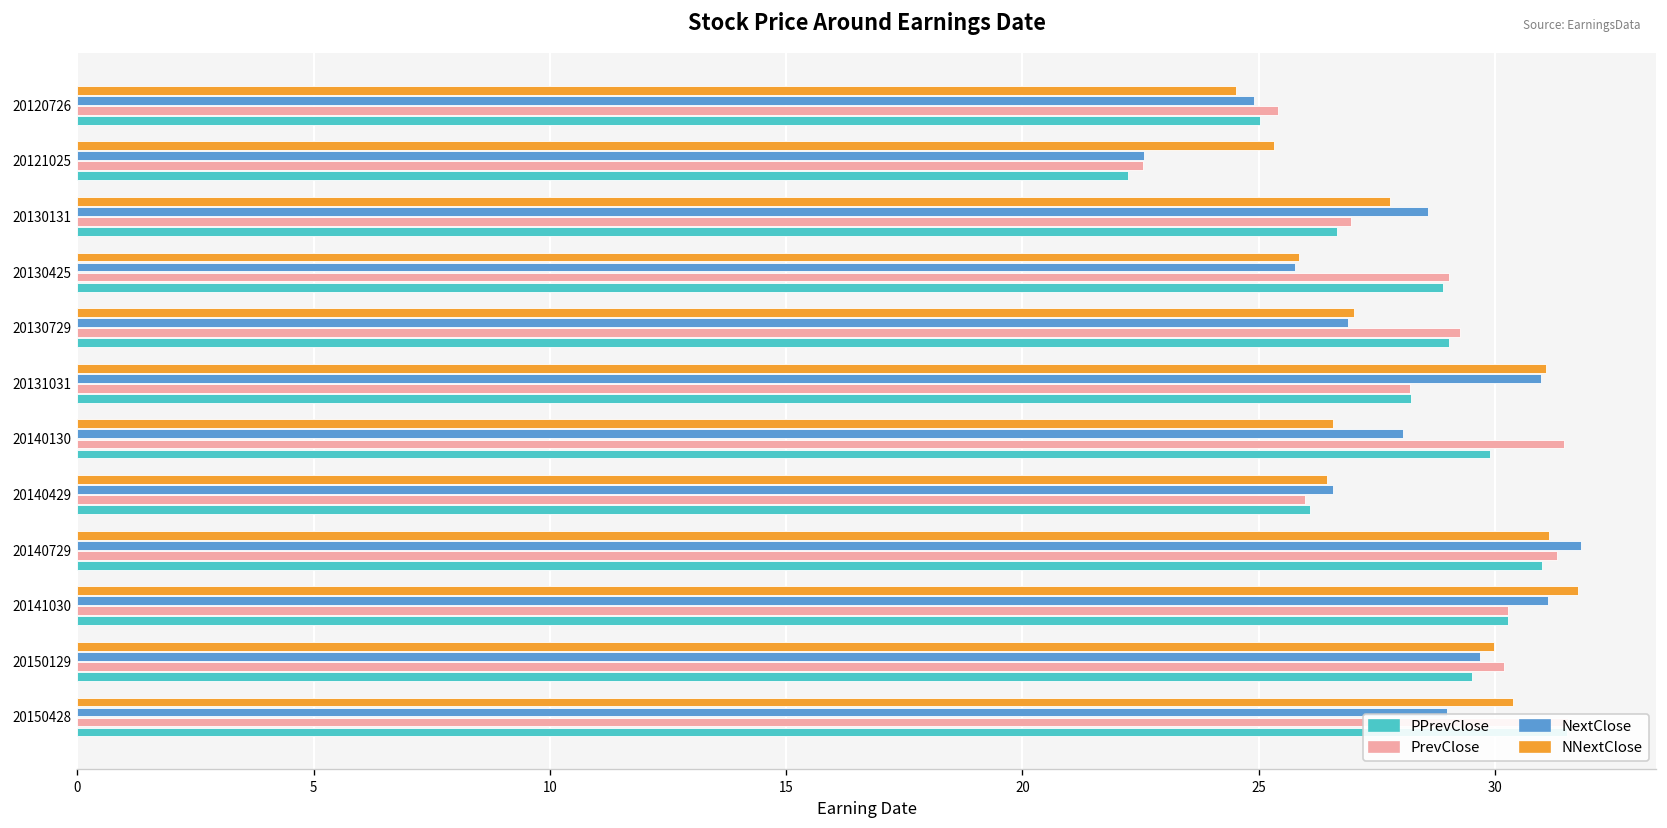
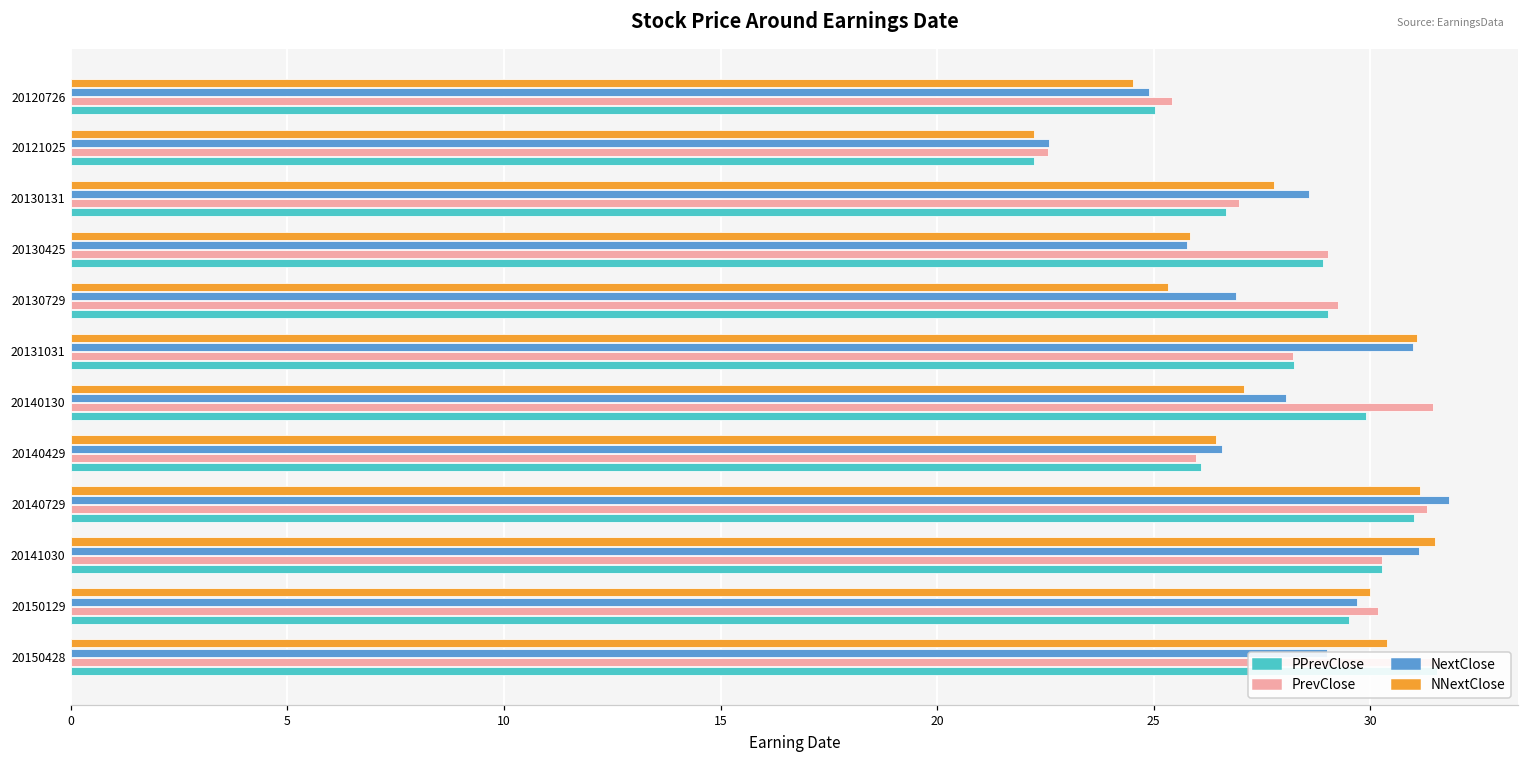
NNextClose, 20121025: 25.3 -> 22.2
NNextClose, 20130729: 27.0 -> 25.3
NNextClose, 20140130: 26.6 -> 27.1
NNextClose, 20141030: 31.8 -> 31.5
